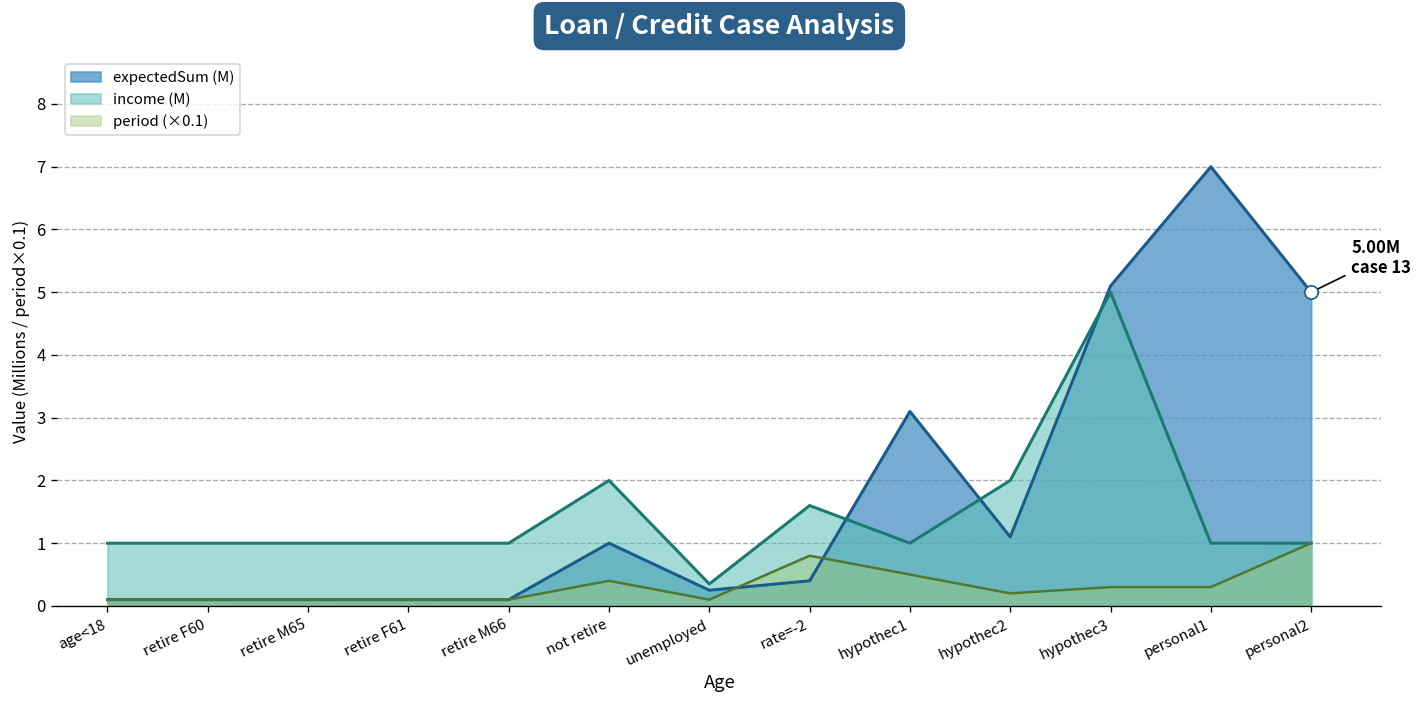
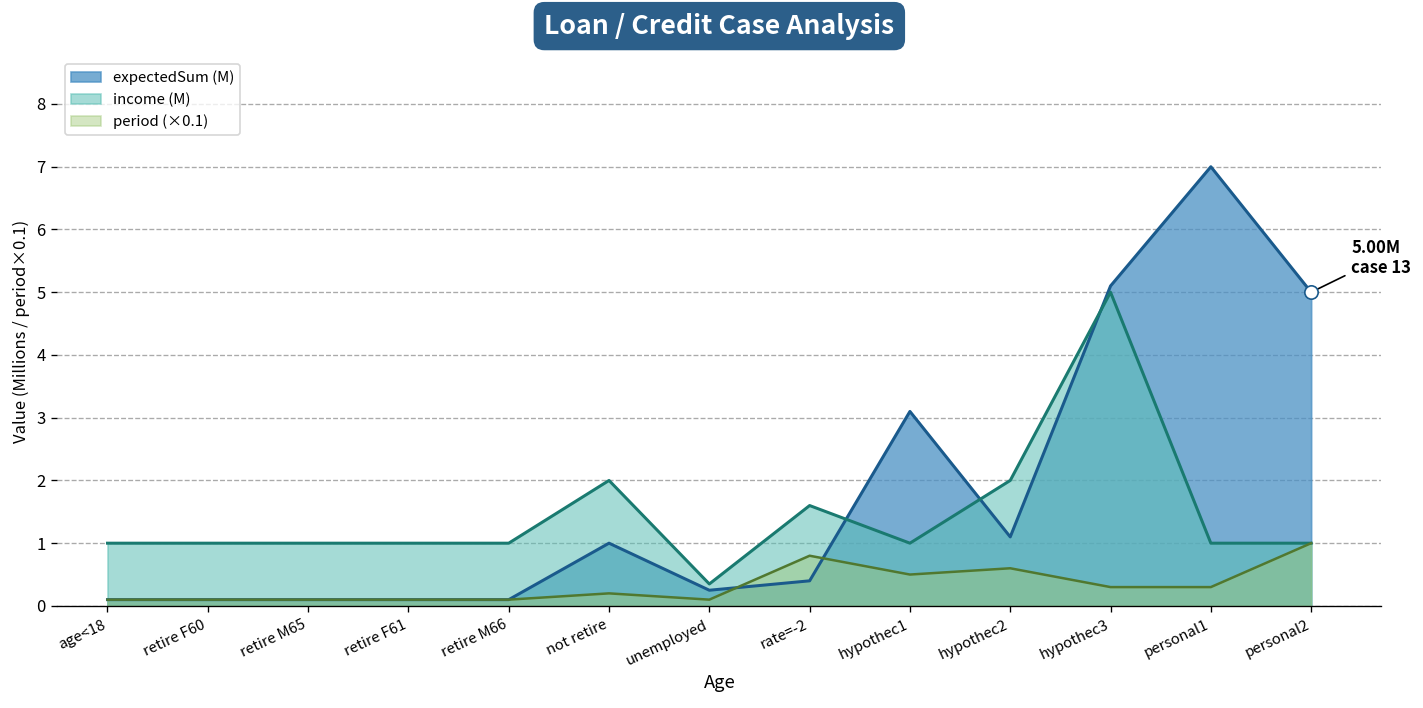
period (×0.1), not retire: 0.4 -> 0.2
period (×0.1), hypothec2: 0.2 -> 0.6
